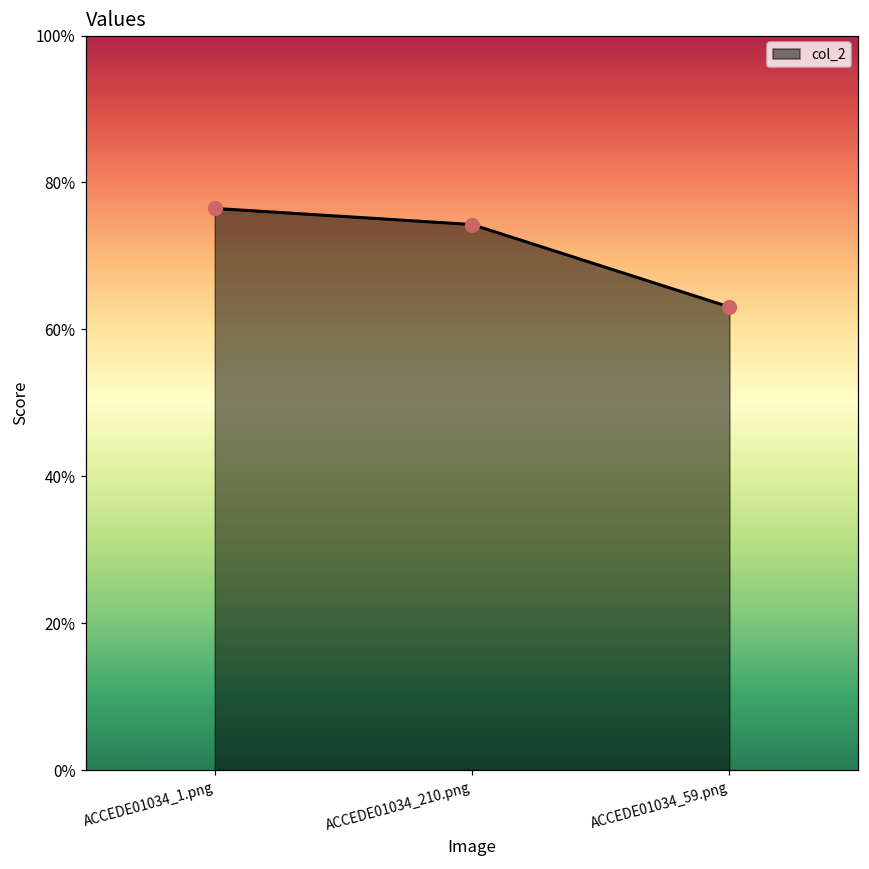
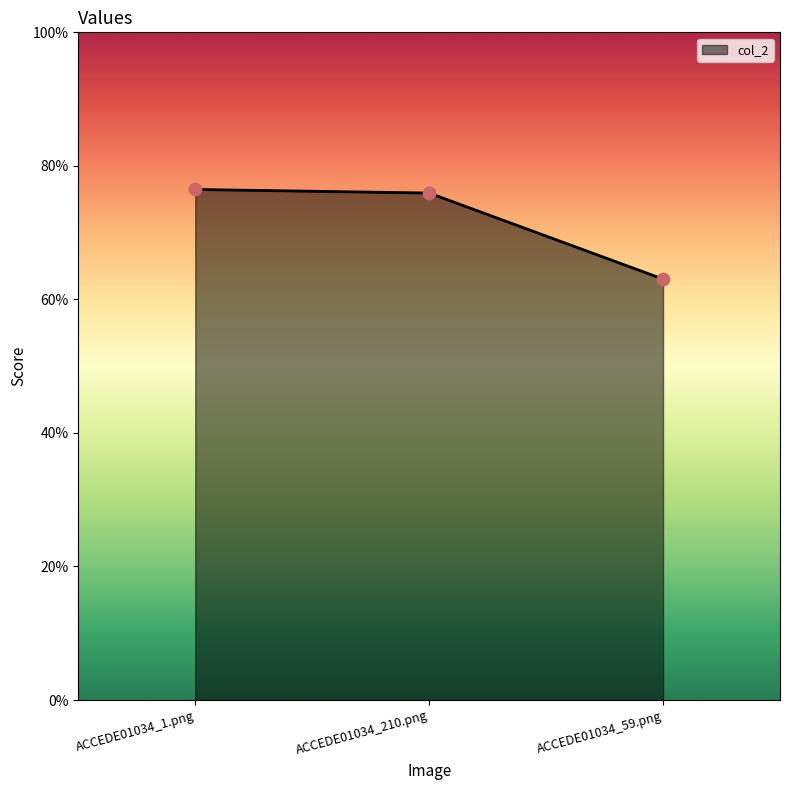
ACCEDE01034_210.png: 74% -> 76%
